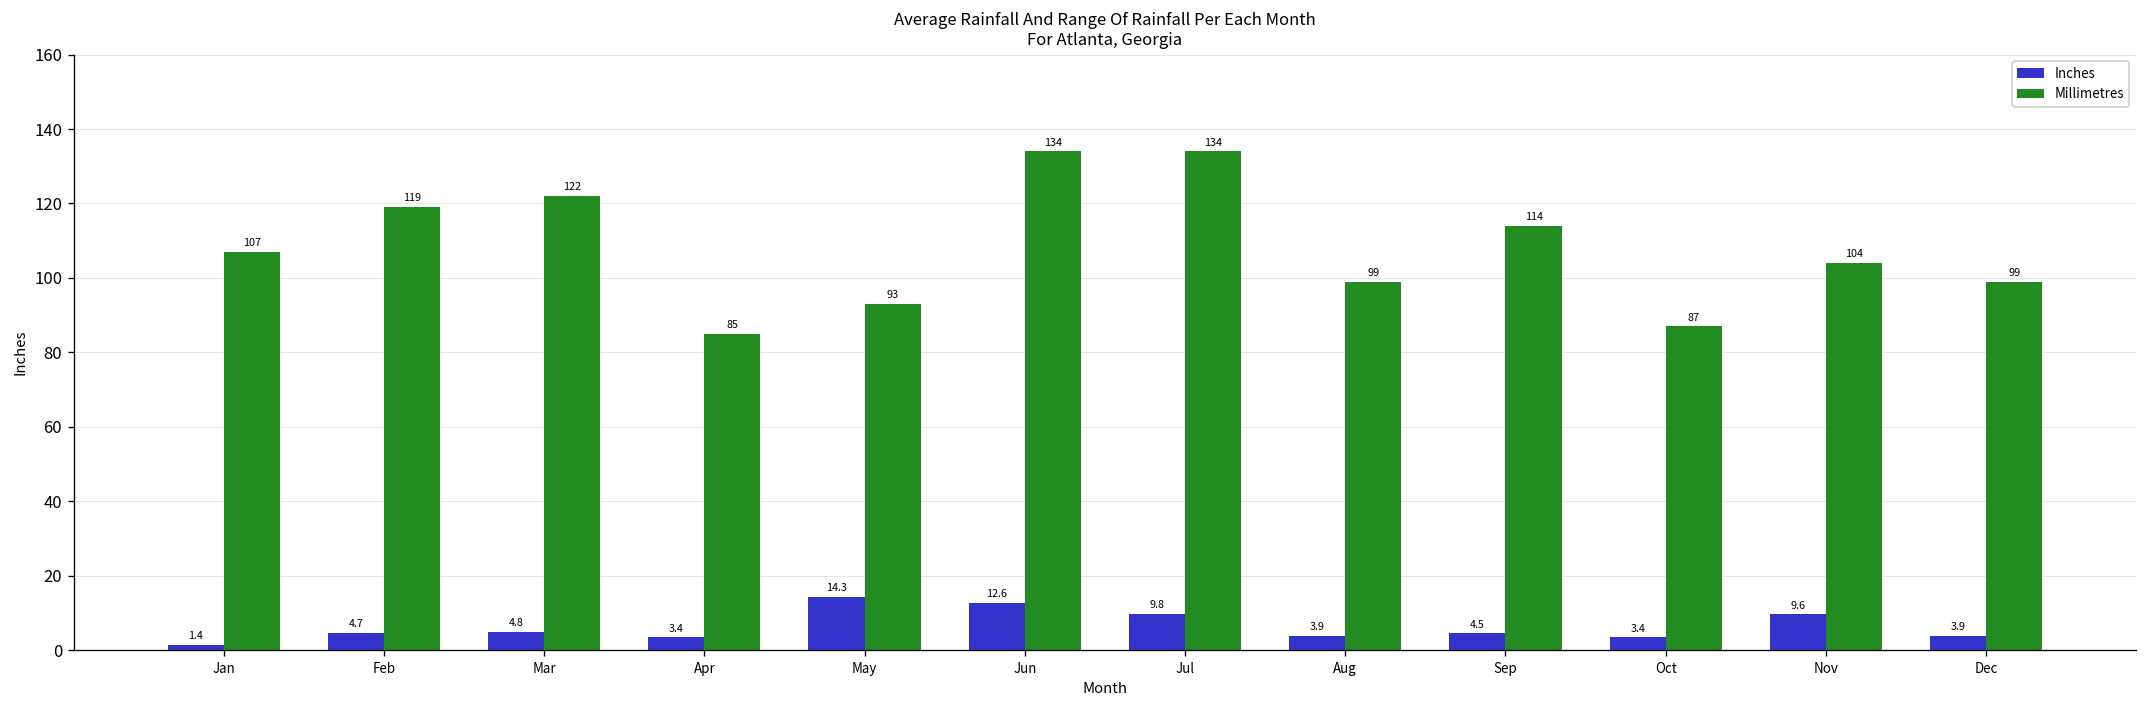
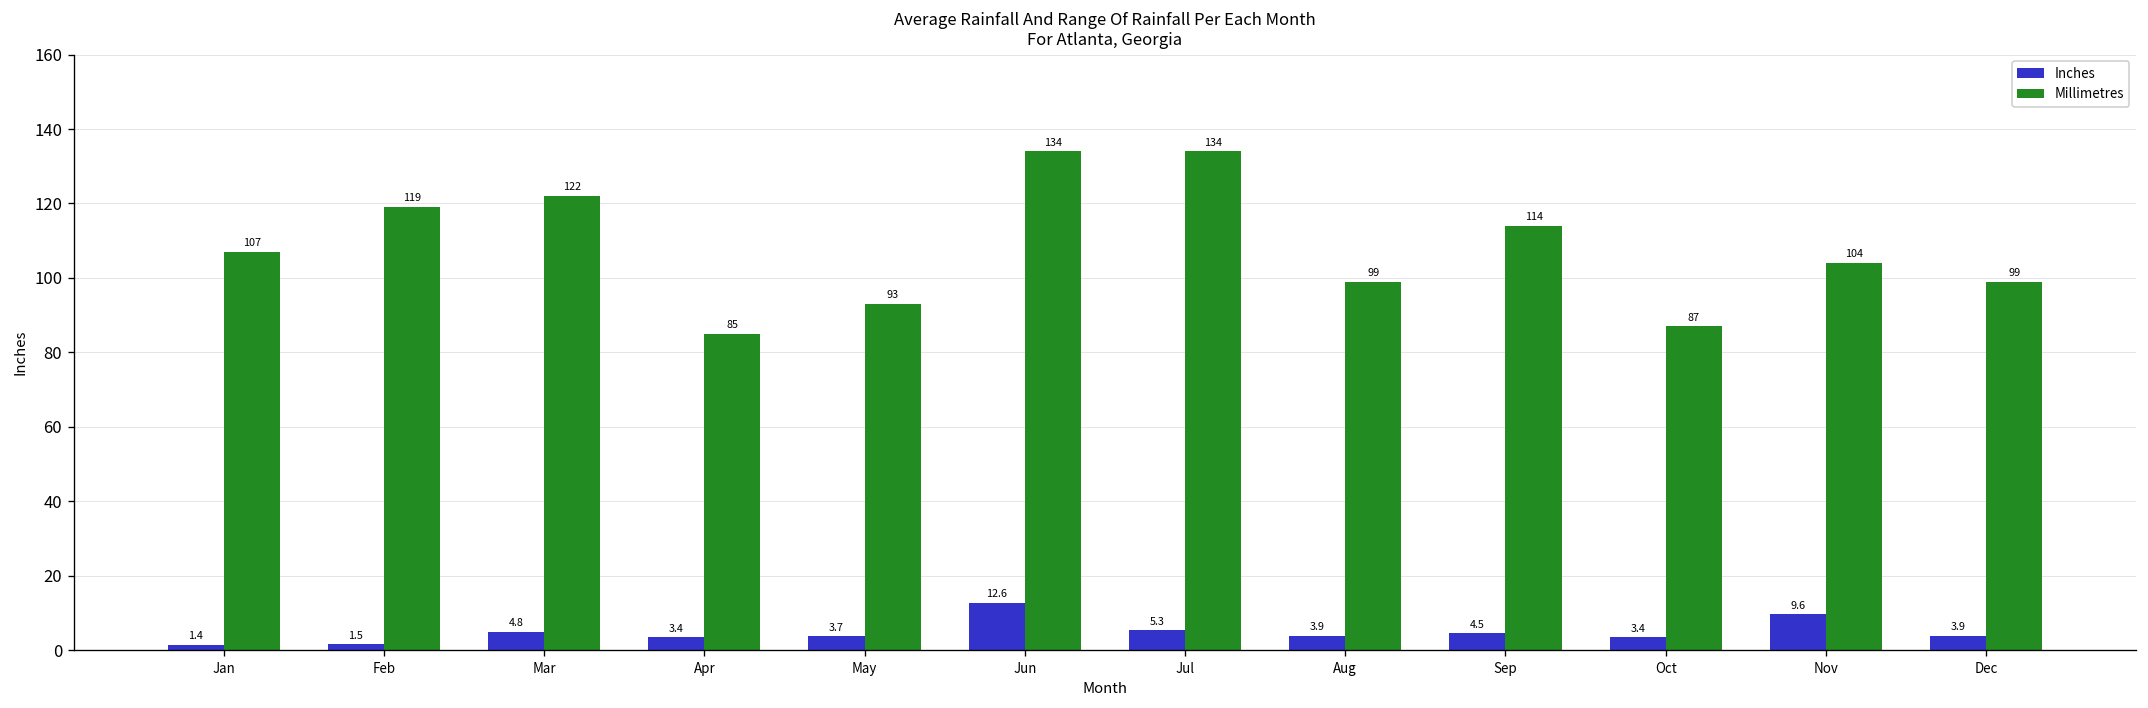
Inches, Feb: 4.7 -> 1.5
Inches, May: 14.3 -> 3.7
Inches, Jul: 9.8 -> 5.3
